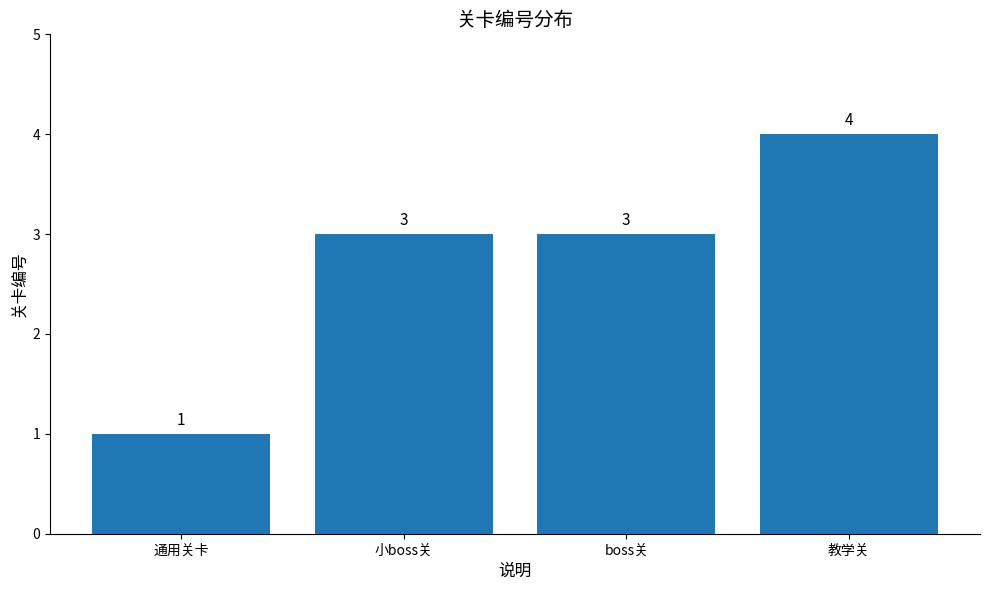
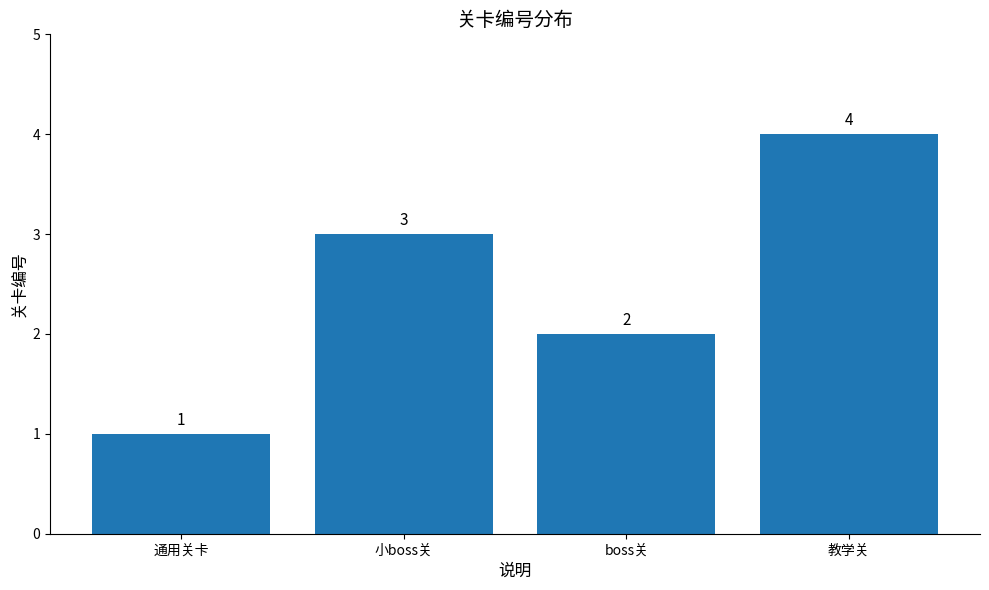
boss关: 3 -> 2
